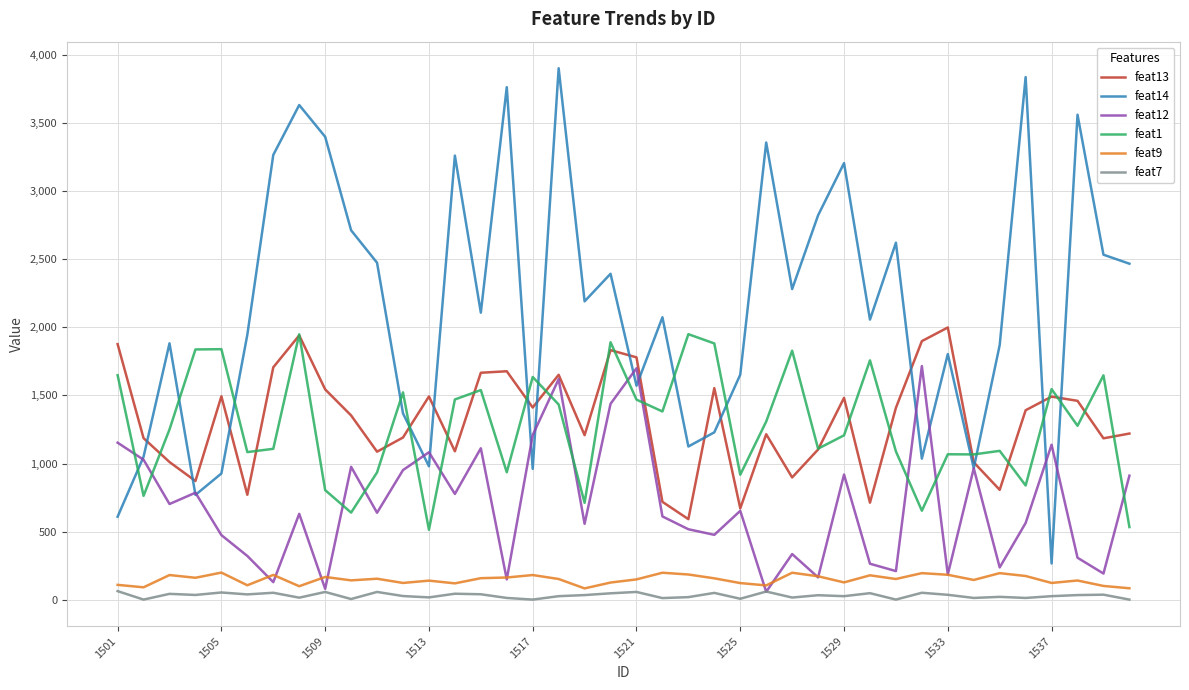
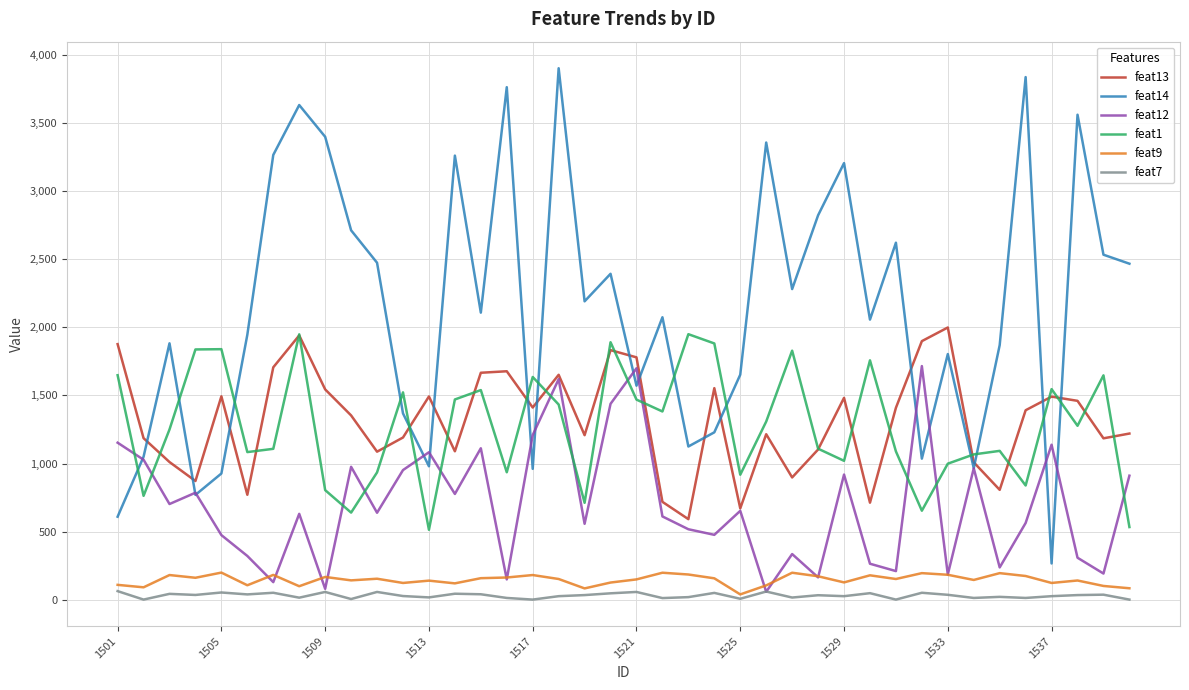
feat9, 1525: 120 -> 40
feat1, 1529: 1,210 -> 1,020
feat1, 1533: 1,070 -> 1,000
